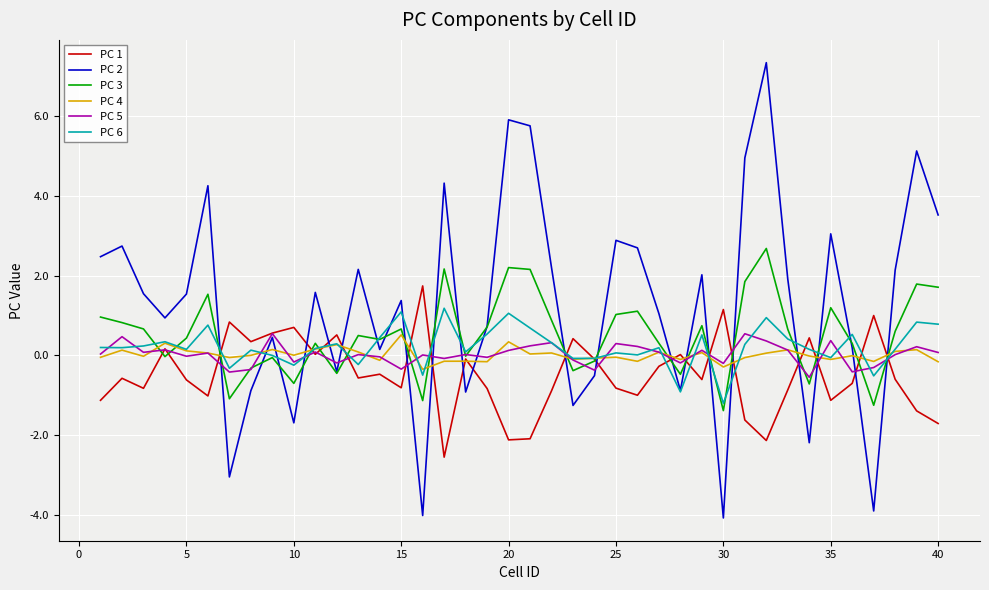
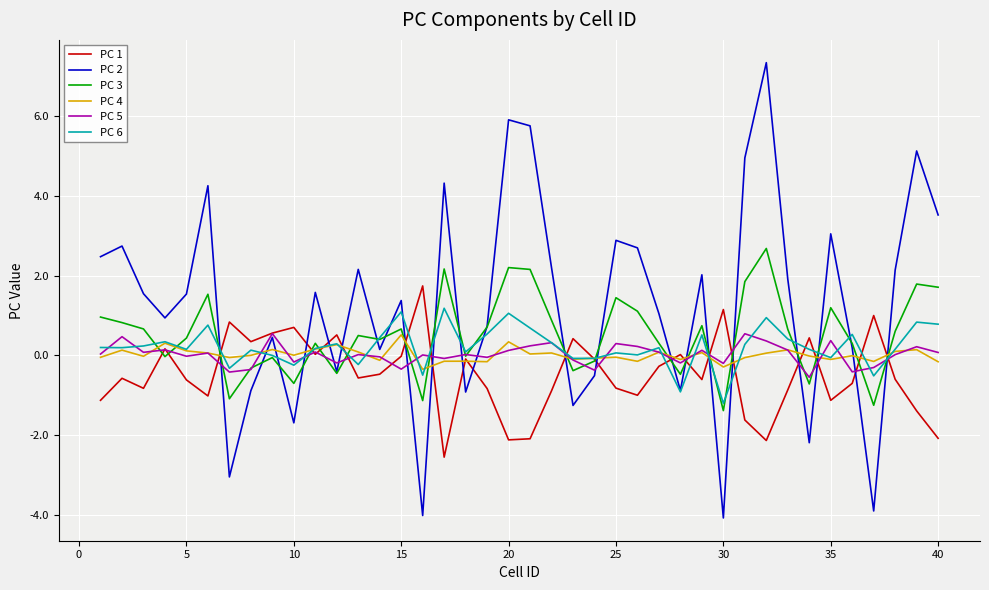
PC 1, 15: -0.8 -> 0.0
PC 3, 25: 1.0 -> 1.4
PC 1, 40: -1.7 -> -2.1
